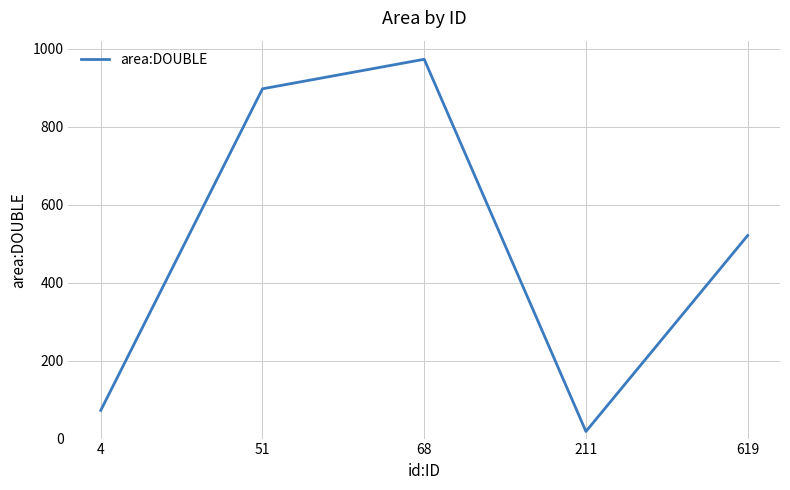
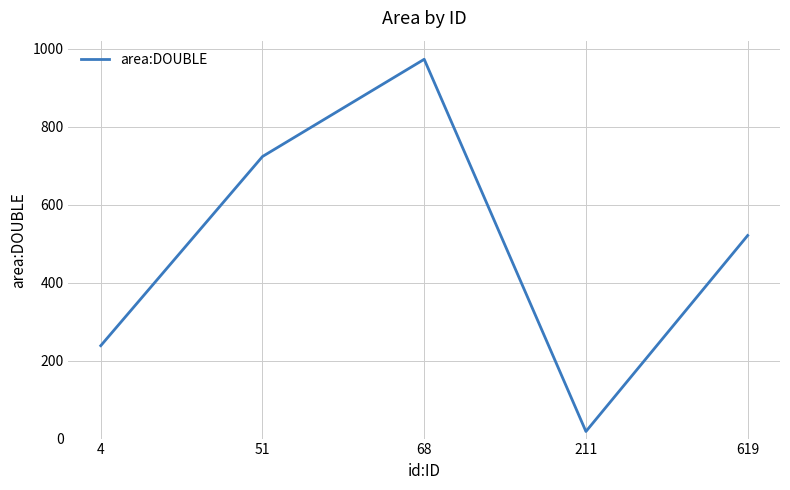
4: 70 -> 240
51: 900 -> 720
